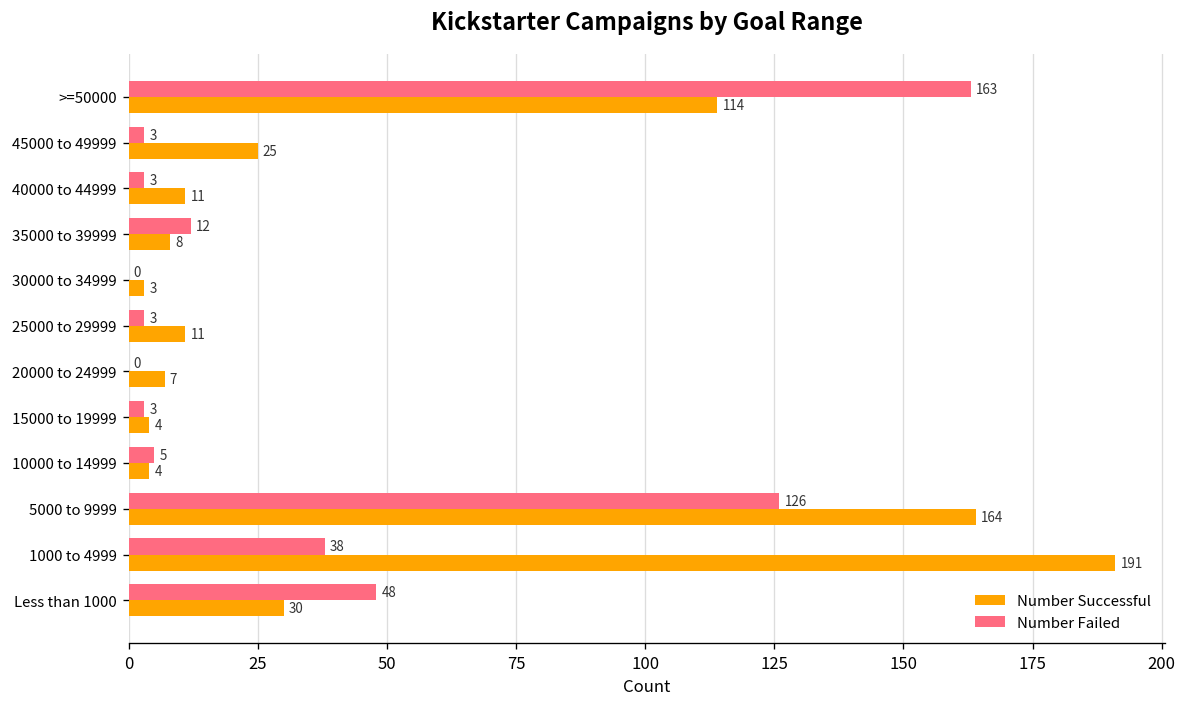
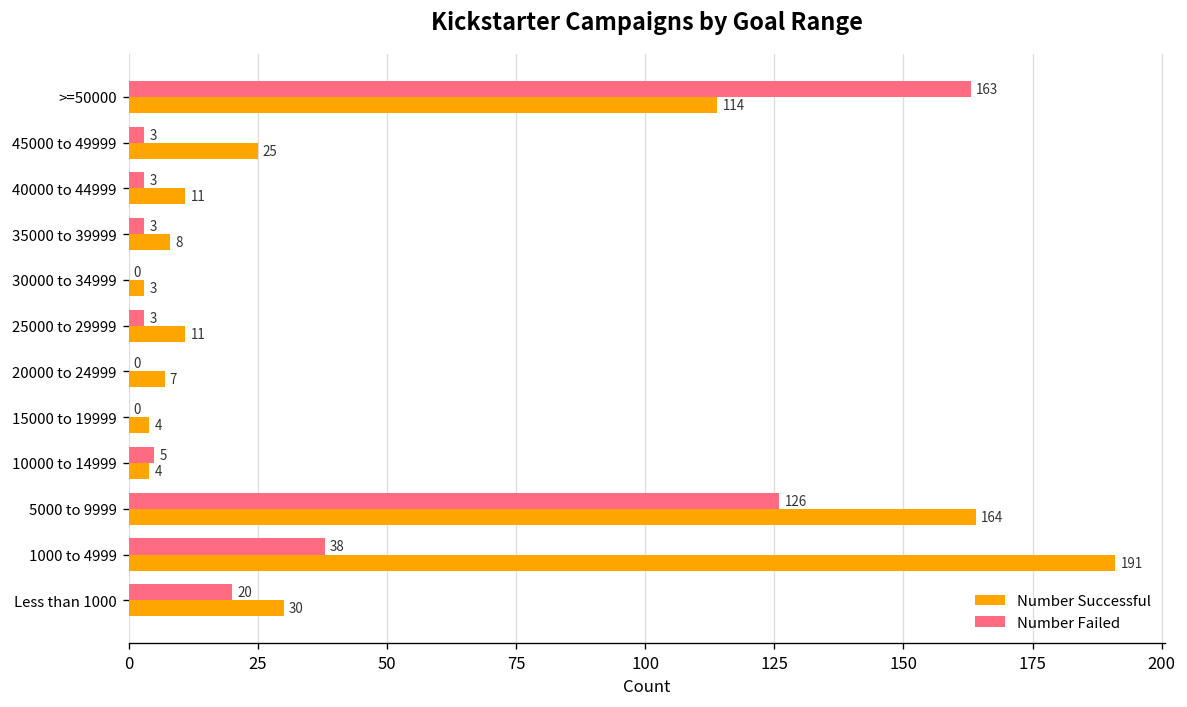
Number Failed, 35000 to 39999: 12 -> 3
Number Failed, 15000 to 19999: 3 -> 0
Number Failed, Less than 1000: 48 -> 20
